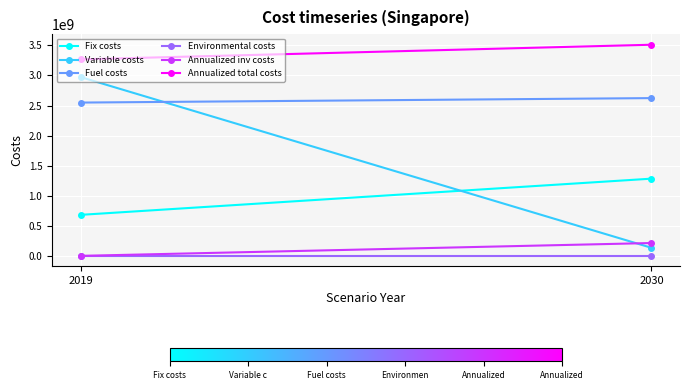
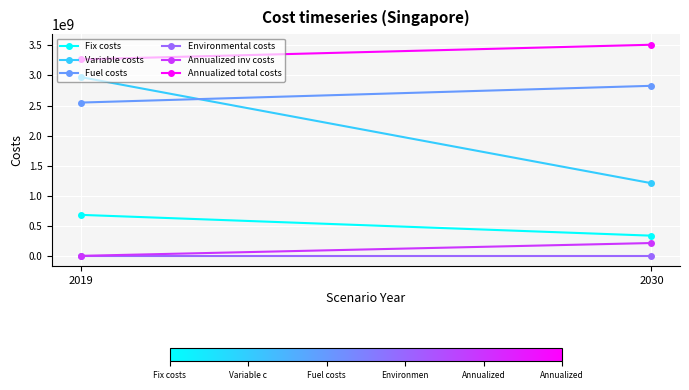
Fix costs, 2030: 1300000000 -> 300000000
Variable costs, 2030: 100000000 -> 1200000000
Fuel costs, 2030: 2600000000 -> 2800000000
